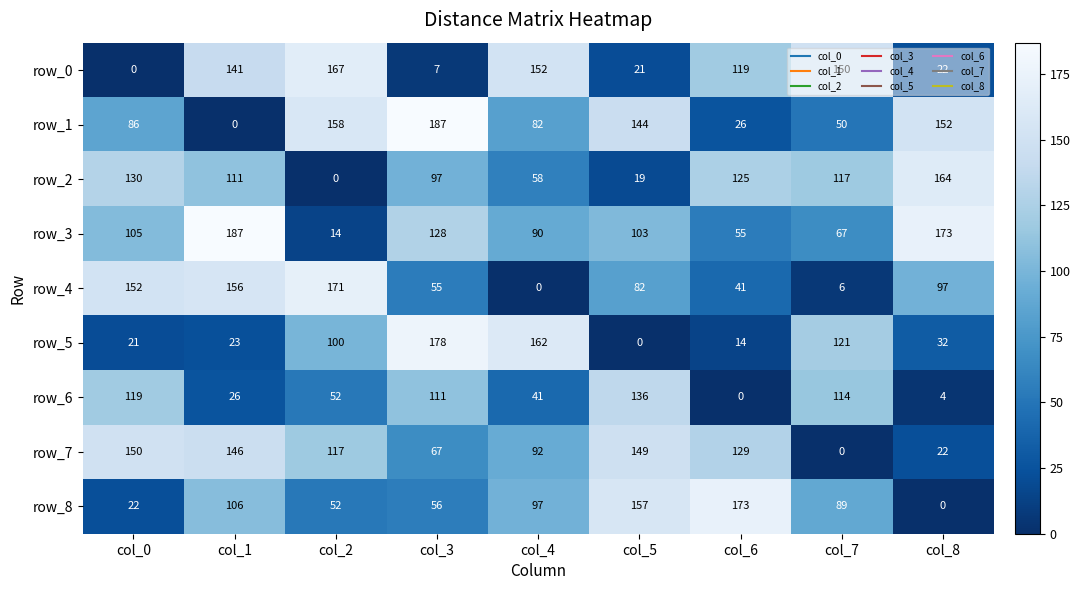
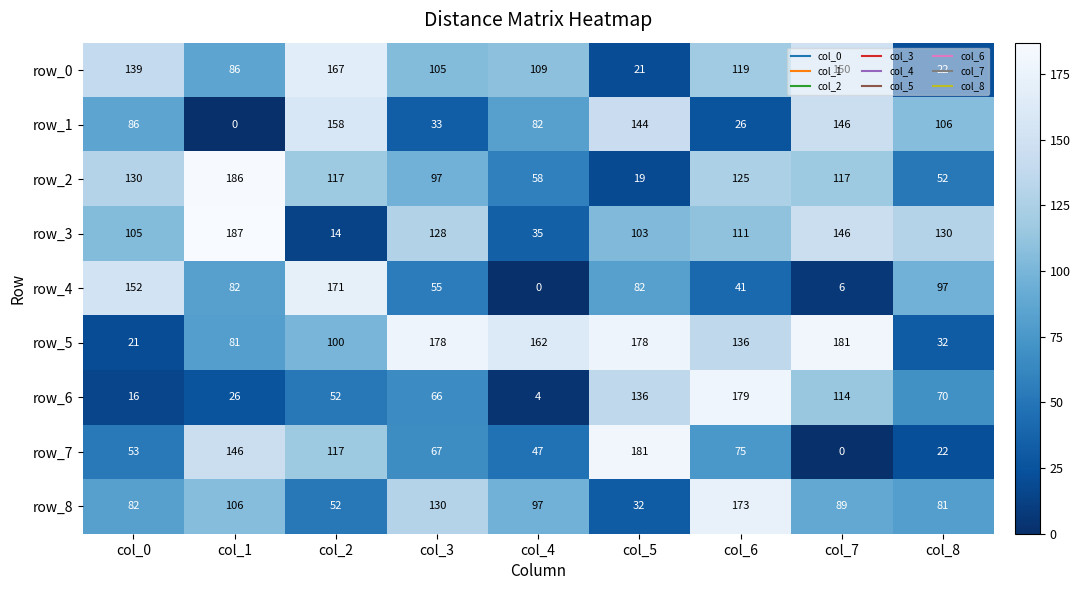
row_0, col_0: 0 -> 139
row_0, col_1: 141 -> 86
row_0, col_3: 7 -> 105
row_0, col_4: 152 -> 109
row_1, col_3: 187 -> 33
row_1, col_7: 50 -> 146
row_1, col_8: 152 -> 106
row_2, col_1: 111 -> 186
row_2, col_2: 0 -> 117
row_2, col_8: 164 -> 52
row_3, col_4: 90 -> 35
row_3, col_6: 55 -> 111
row_3, col_7: 67 -> 146
row_3, col_8: 173 -> 130
row_4, col_1: 156 -> 82
row_5, col_1: 23 -> 81
row_5, col_5: 0 -> 178
row_5, col_6: 14 -> 136
row_5, col_7: 121 -> 181
row_6, col_0: 119 -> 16
row_6, col_3: 111 -> 66
row_6, col_4: 41 -> 4
row_6, col_6: 0 -> 179
row_6, col_8: 4 -> 70
row_7, col_0: 150 -> 53
row_7, col_4: 92 -> 47
row_7, col_5: 149 -> 181
row_7, col_6: 129 -> 75
row_8, col_0: 22 -> 82
row_8, col_3: 56 -> 130
row_8, col_5: 157 -> 32
row_8, col_8: 0 -> 81
